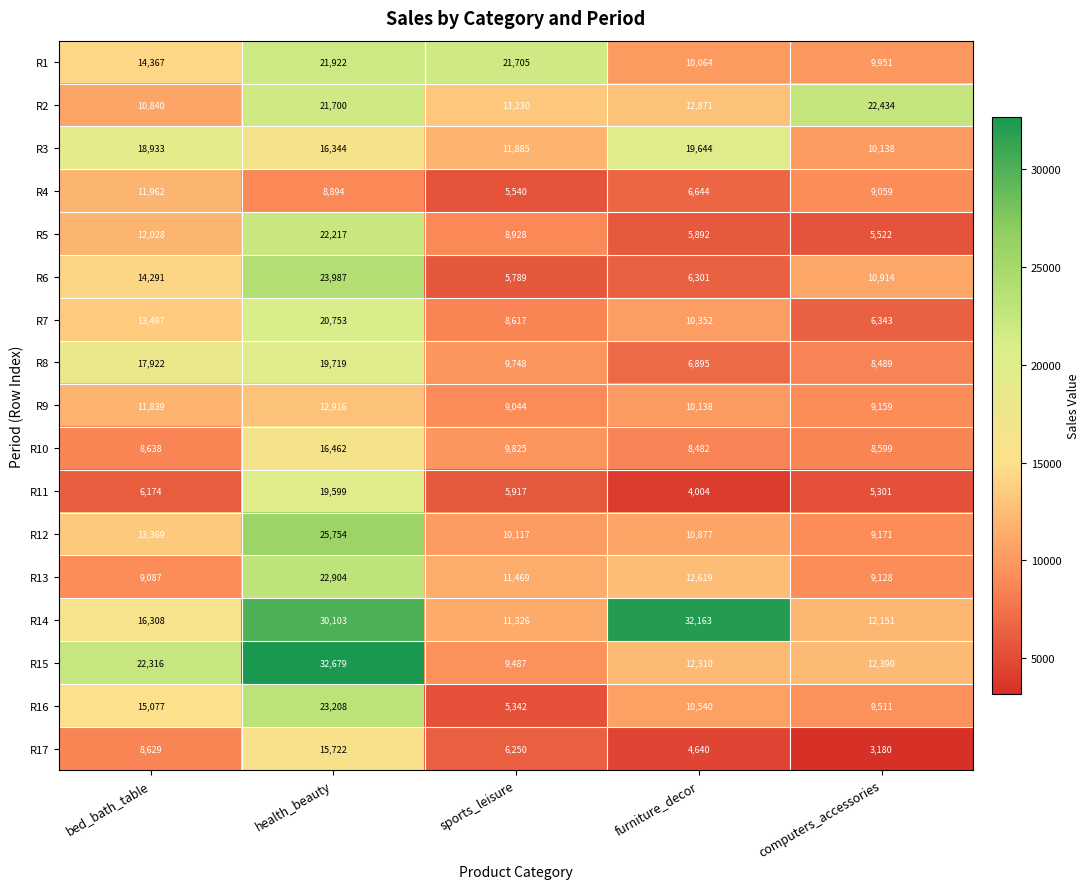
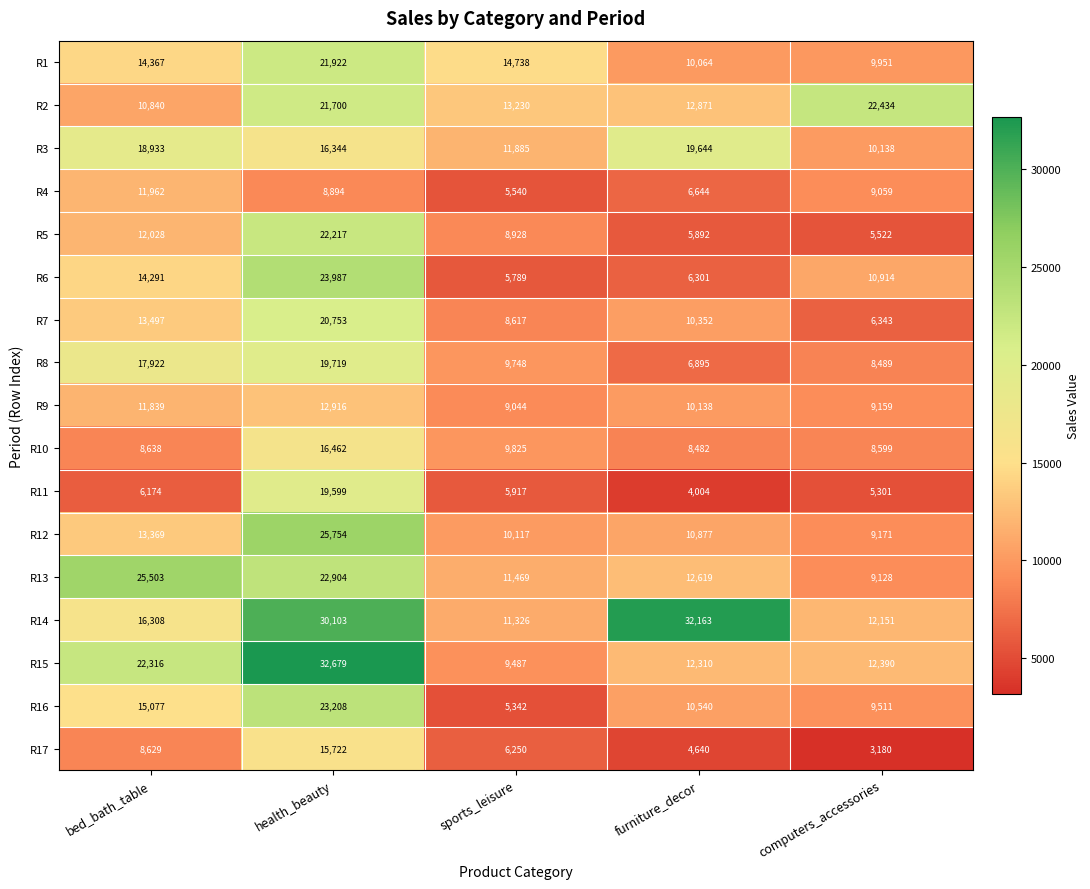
R1, sports_leisure: 21,705 -> 14,738
R13, bed_bath_table: 9,087 -> 25,503
